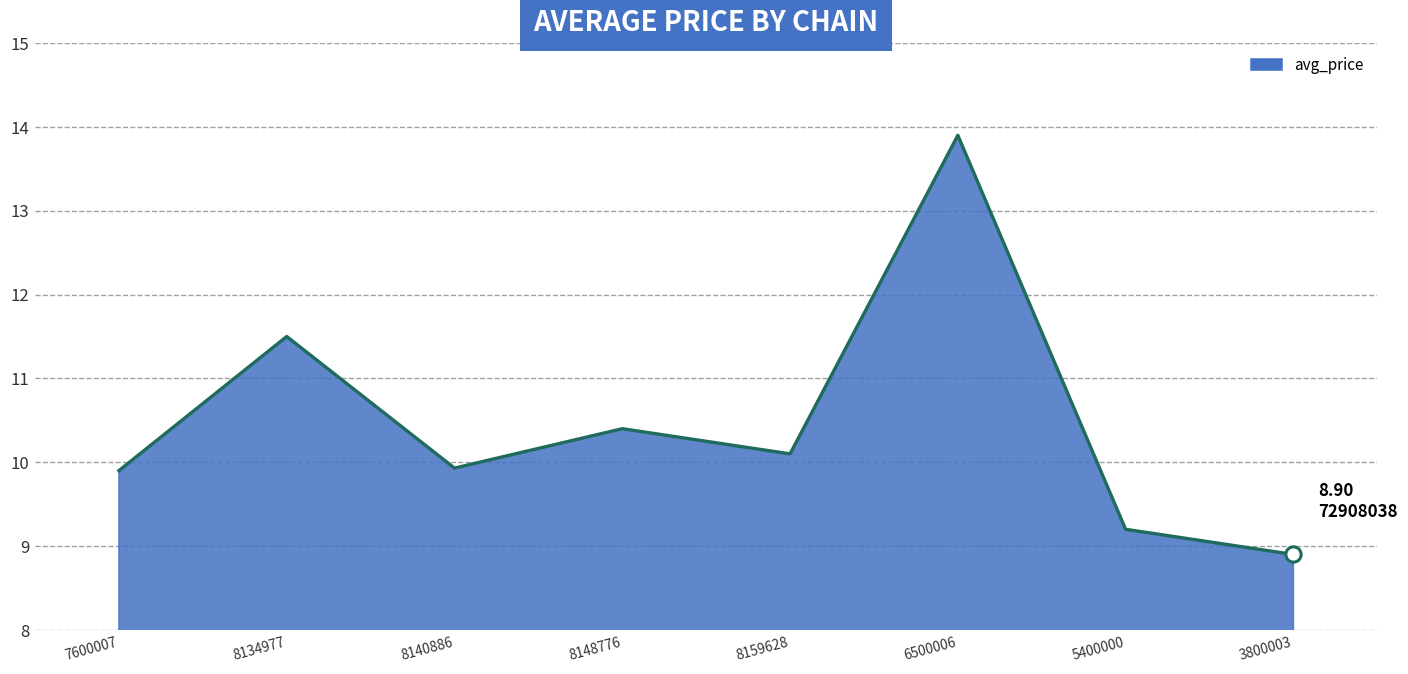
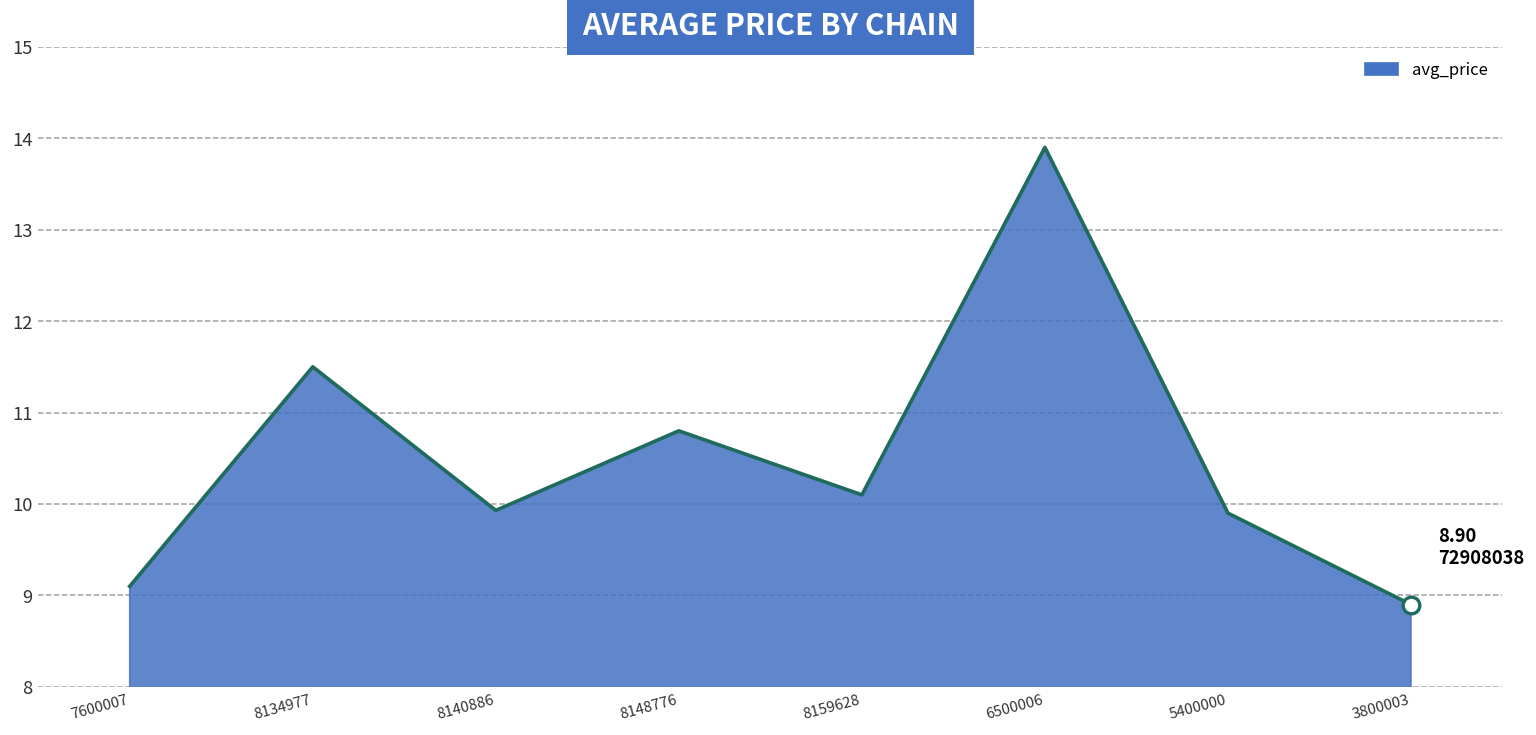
avg_price, 7600007: 9.9 -> 9.1
avg_price, 8148776: 10.4 -> 10.8
avg_price, 5400000: 9.2 -> 9.9
